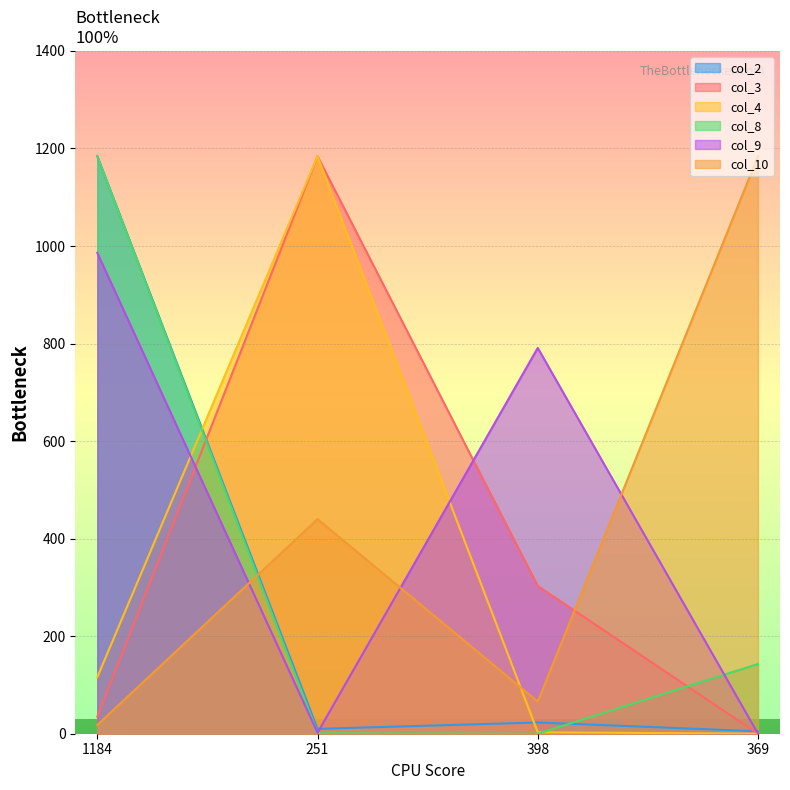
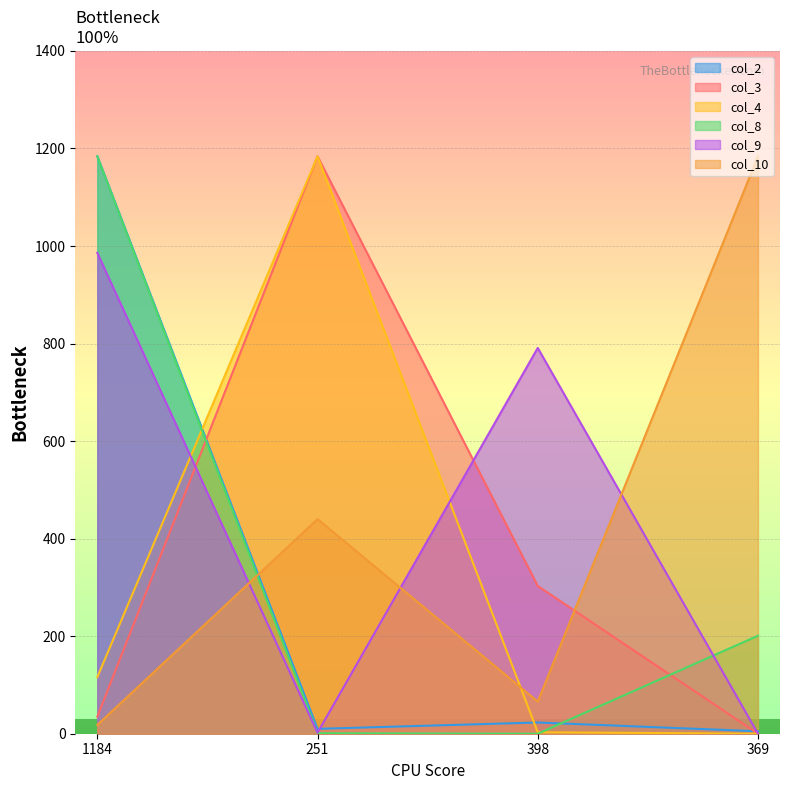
col_8, 369: 140 -> 200
